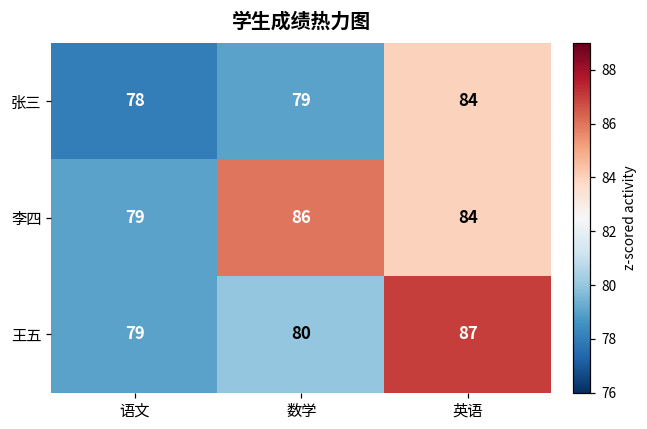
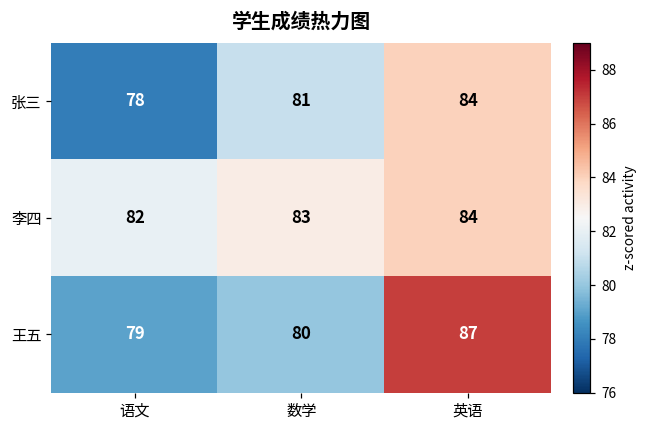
张三, 数学: 79 -> 81
李四, 语文: 79 -> 82
李四, 数学: 86 -> 83
